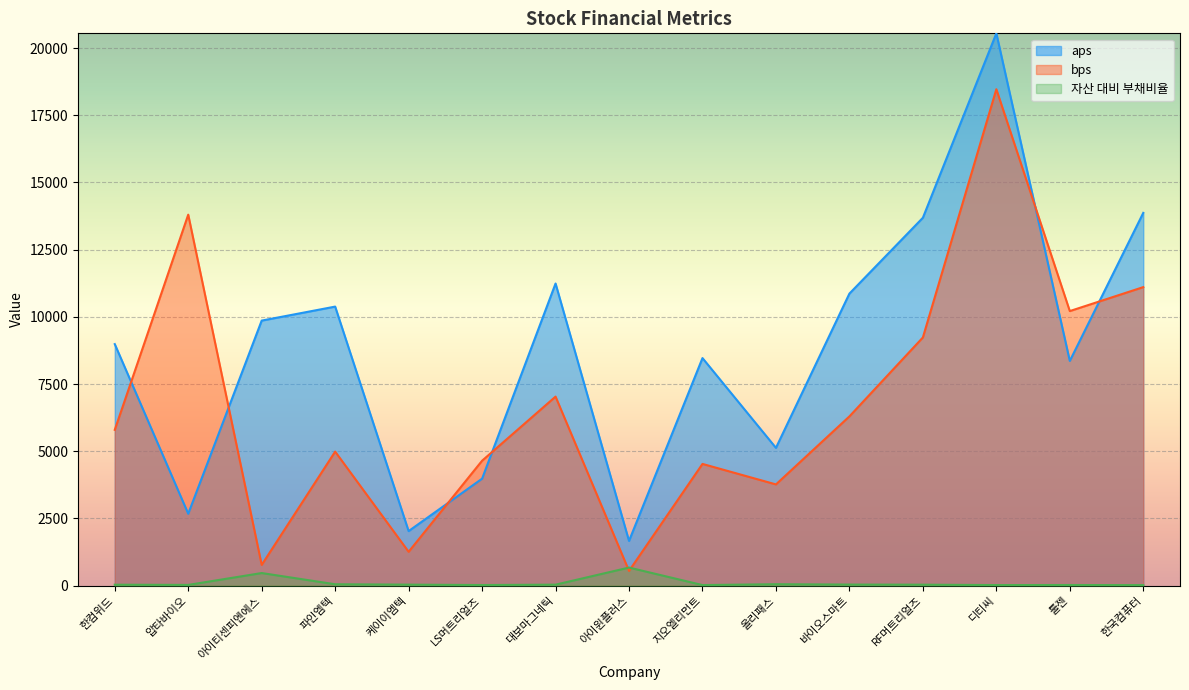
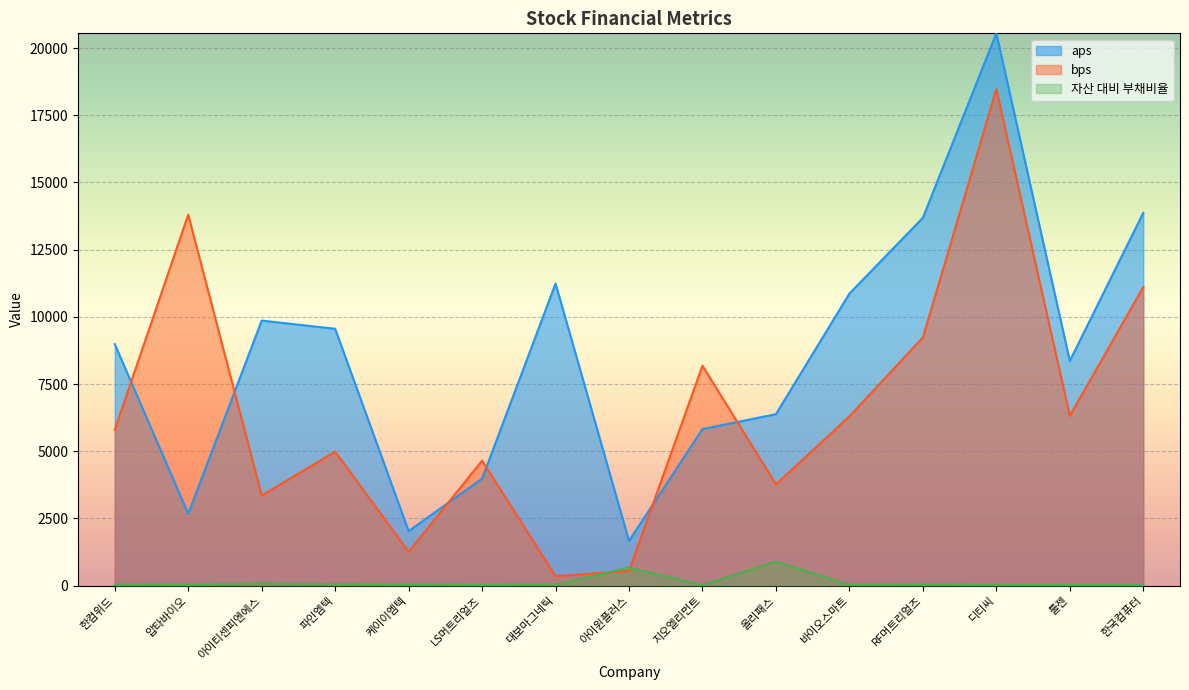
bps, 아이티센피엔에스: 800 -> 3400
자산 대비 부채비율, 아이티센피엔에스: 500 -> 100
aps, 파인엠텍: 10400 -> 9600
bps, 대보마그네틱: 7000 -> 400
aps, 지오엘리먼트: 8500 -> 5800
bps, 지오엘리먼트: 4500 -> 8200
aps, 올리패스: 5100 -> 6400
자산 대비 부채비율, 올리패스: 100 -> 900
bps, 툴젠: 10200 -> 6300
